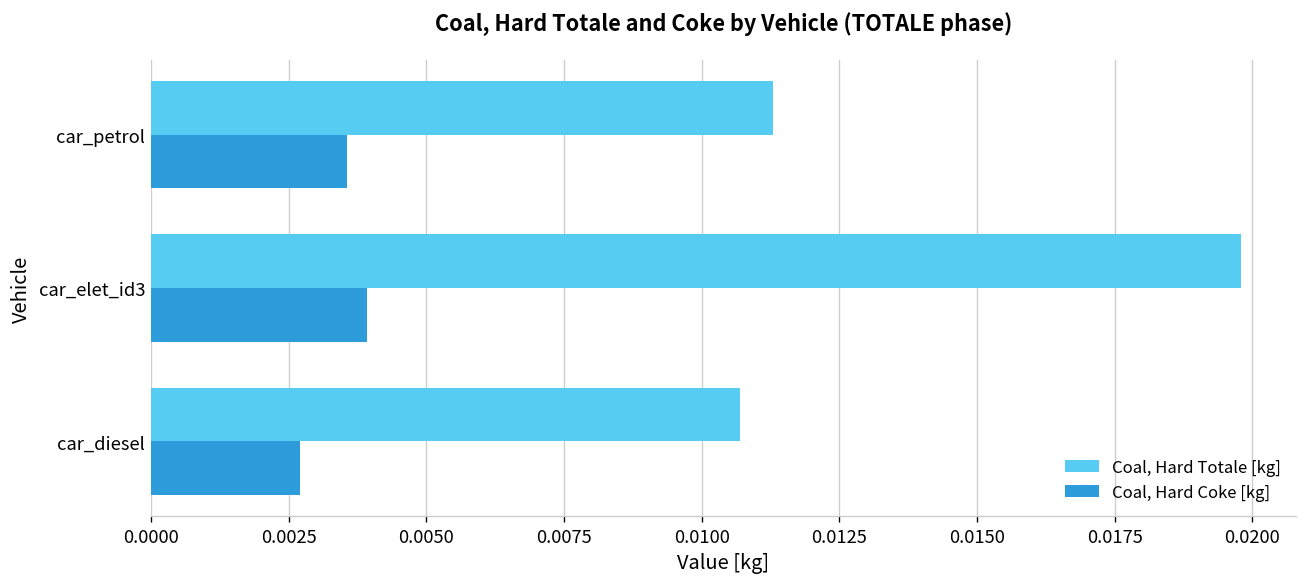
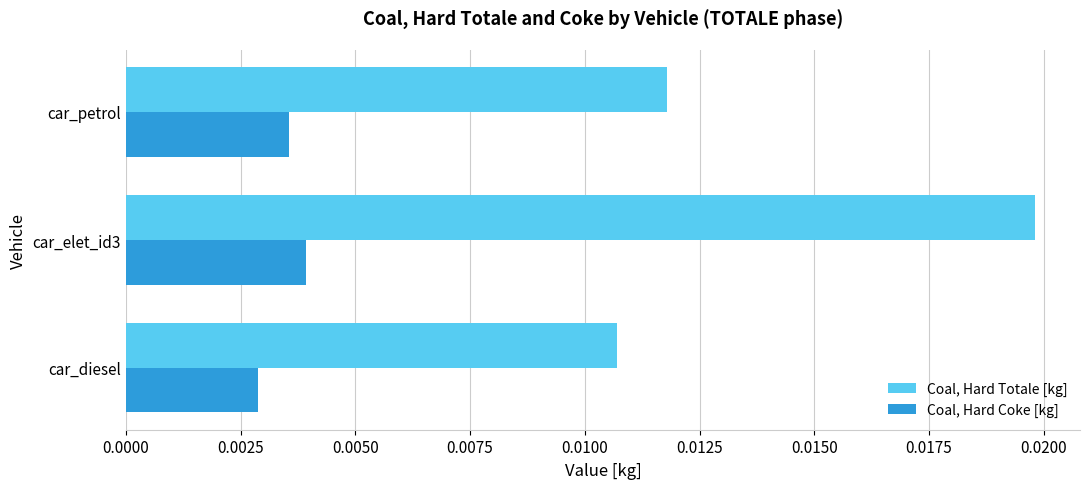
Coal, Hard Totale [kg], car_petrol: 0.0113 -> 0.0118
Coal, Hard Coke [kg], car_diesel: 0.0027 -> 0.0029
